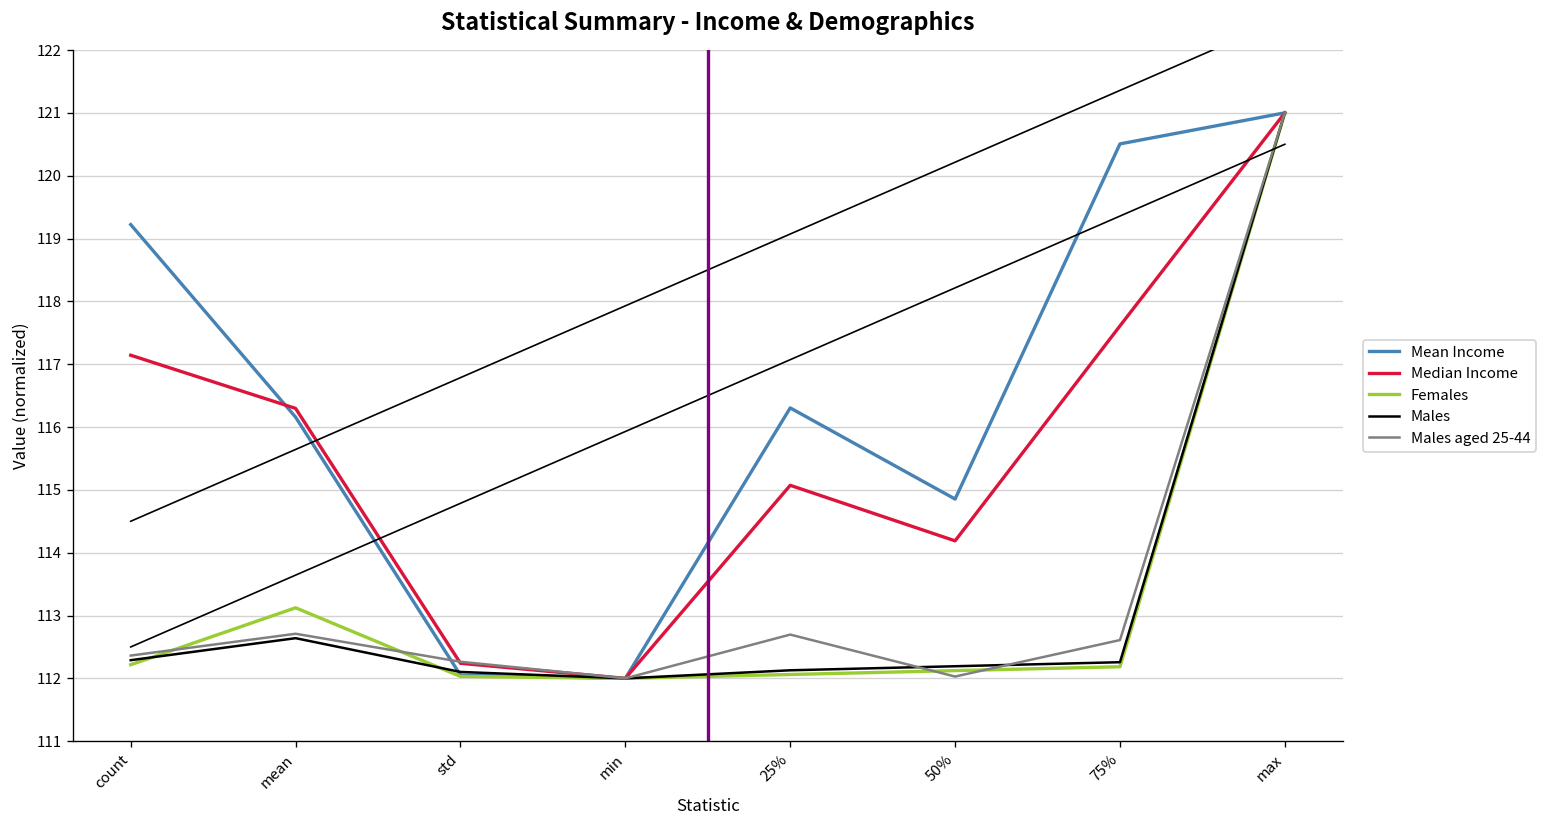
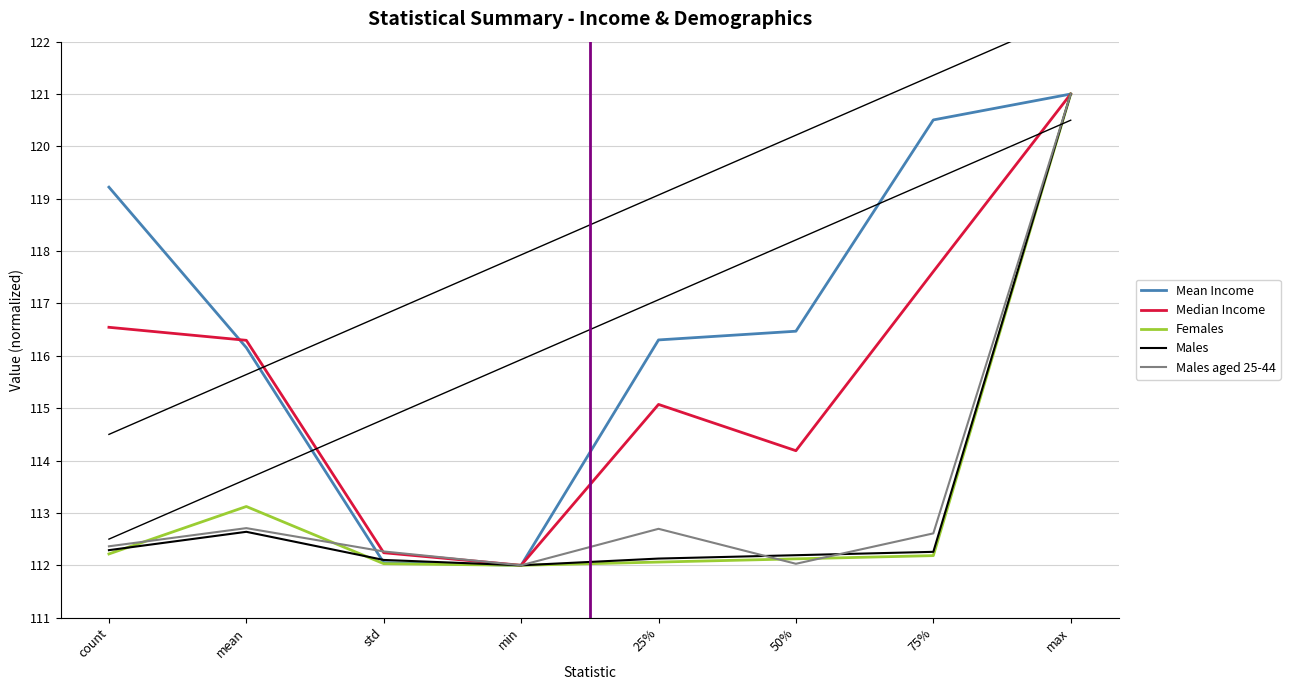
Median Income, count: 117.1 -> 116.5
Mean Income, 50%: 114.9 -> 116.5
